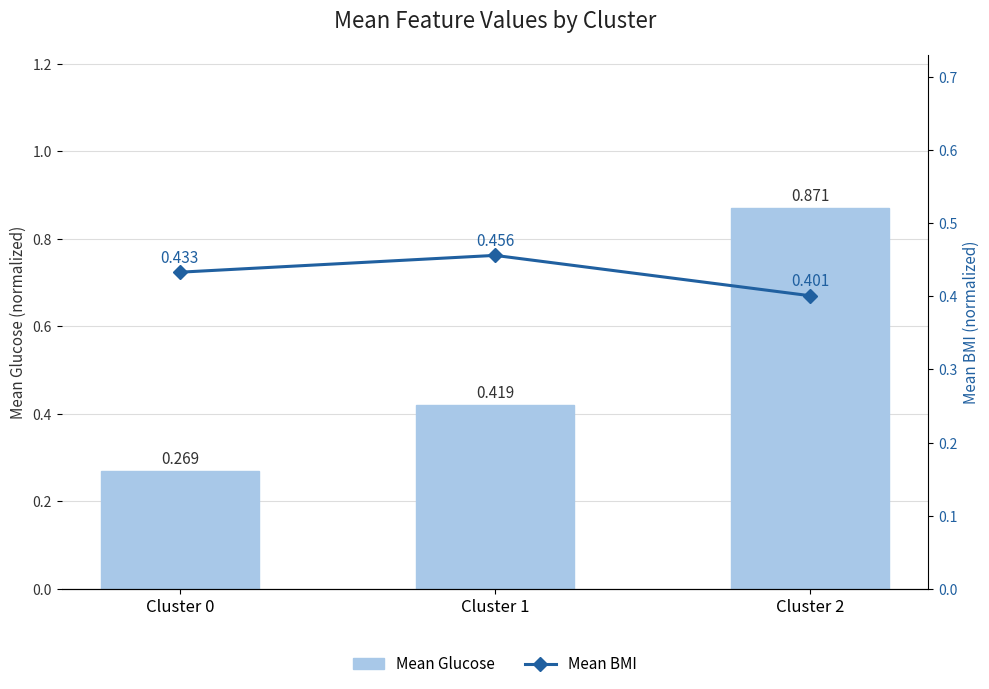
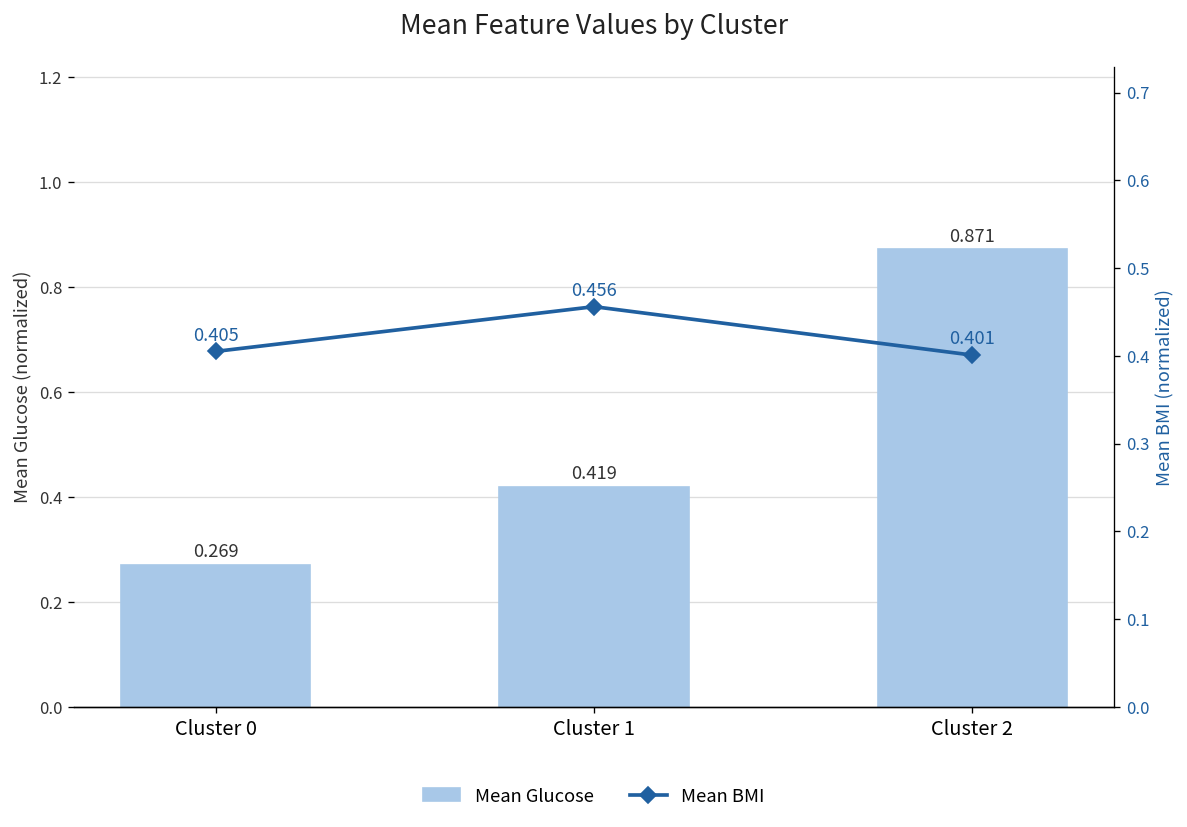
Mean BMI, Cluster 0: 0.433 -> 0.405
